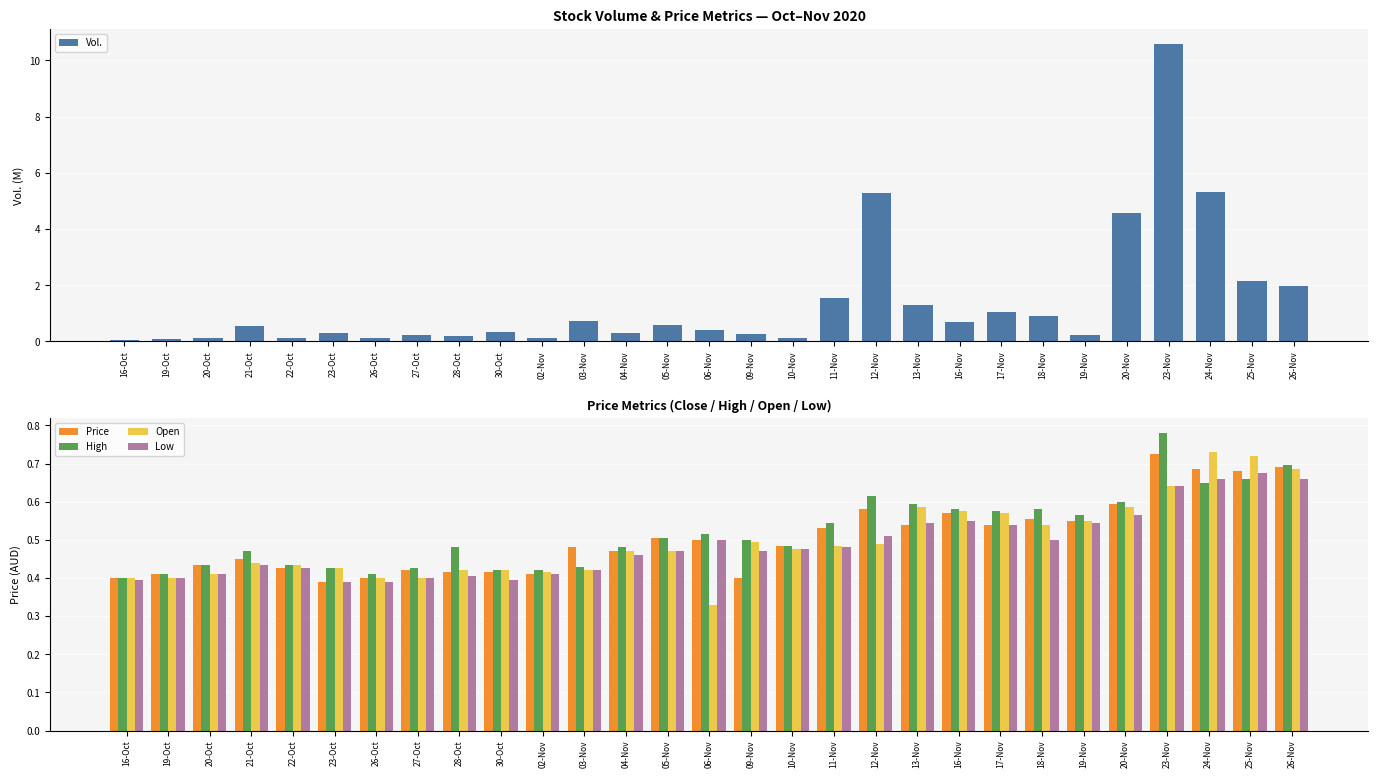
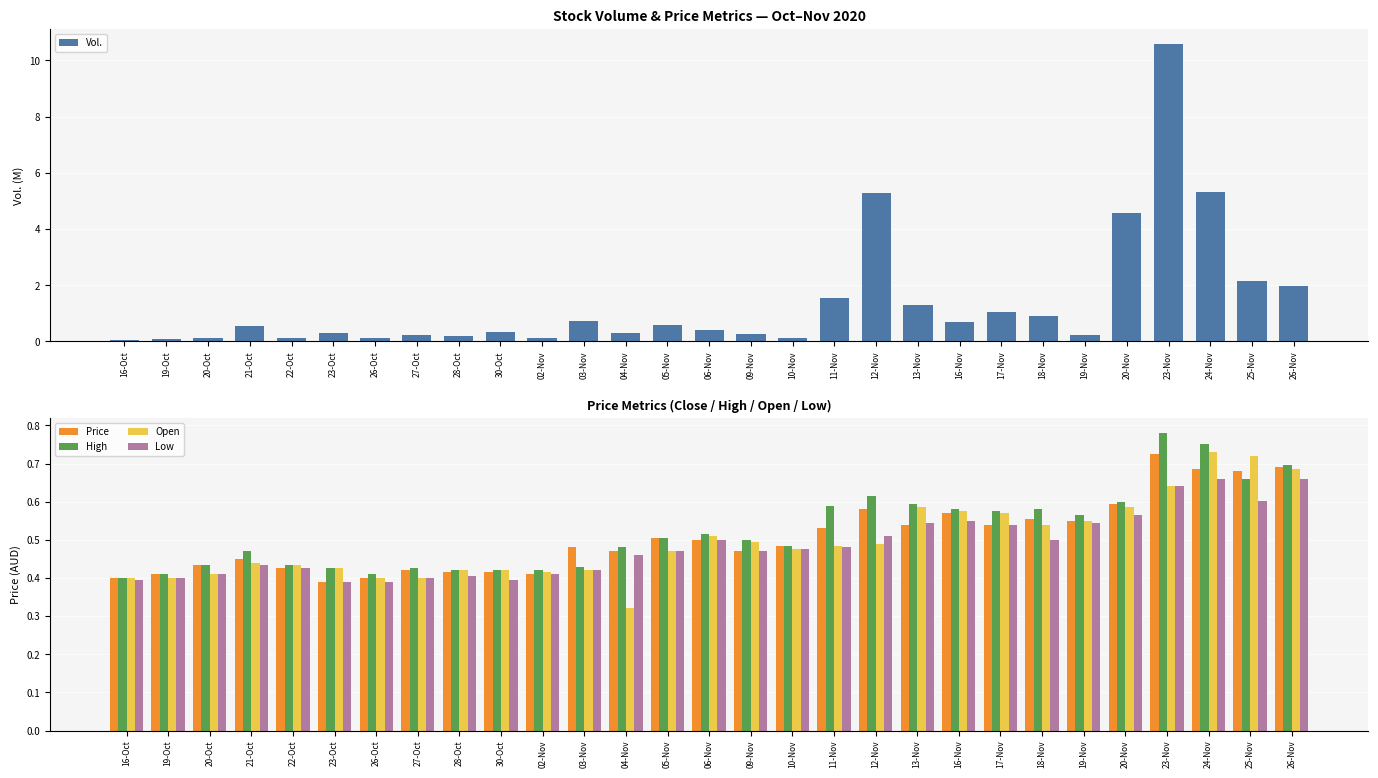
Price Metrics (Close / High / Open / Low), High, 28-Oct: 0.48 -> 0.42
Price Metrics (Close / High / Open / Low), Open, 04-Nov: 0.47 -> 0.32
Price Metrics (Close / High / Open / Low), Open, 06-Nov: 0.33 -> 0.51
Price Metrics (Close / High / Open / Low), Price, 09-Nov: 0.40 -> 0.47
Price Metrics (Close / High / Open / Low), High, 11-Nov: 0.55 -> 0.59
Price Metrics (Close / High / Open / Low), High, 24-Nov: 0.65 -> 0.75
Price Metrics (Close / High / Open / Low), Low, 25-Nov: 0.68 -> 0.60
